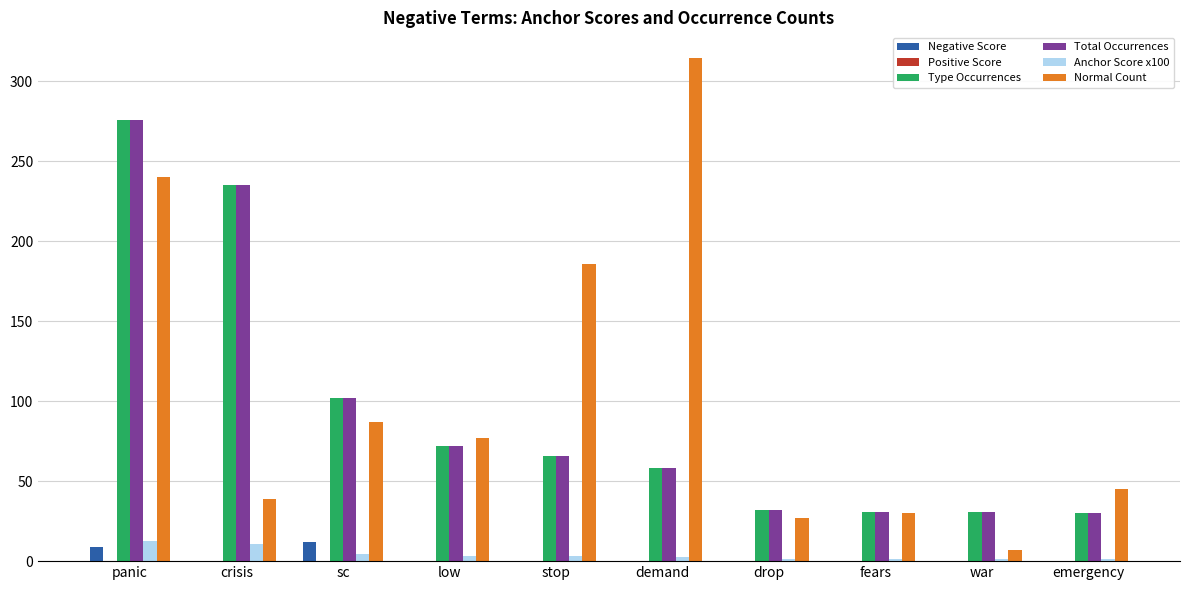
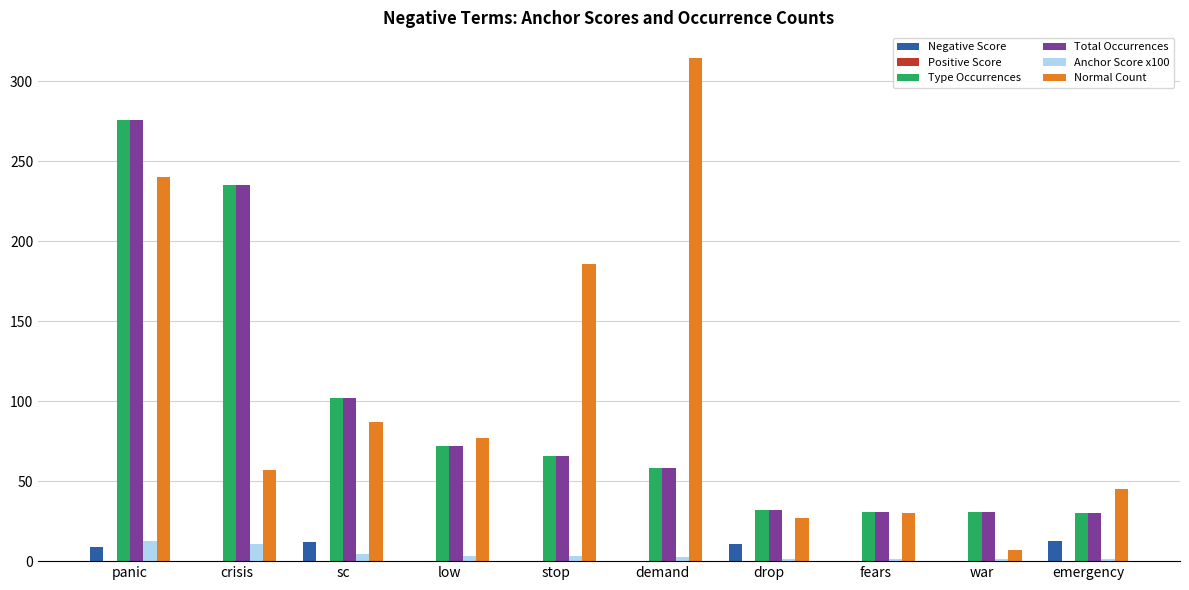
Normal Count, crisis: 39 -> 57
Negative Score, drop: 0 -> 11
Negative Score, emergency: 0 -> 13
